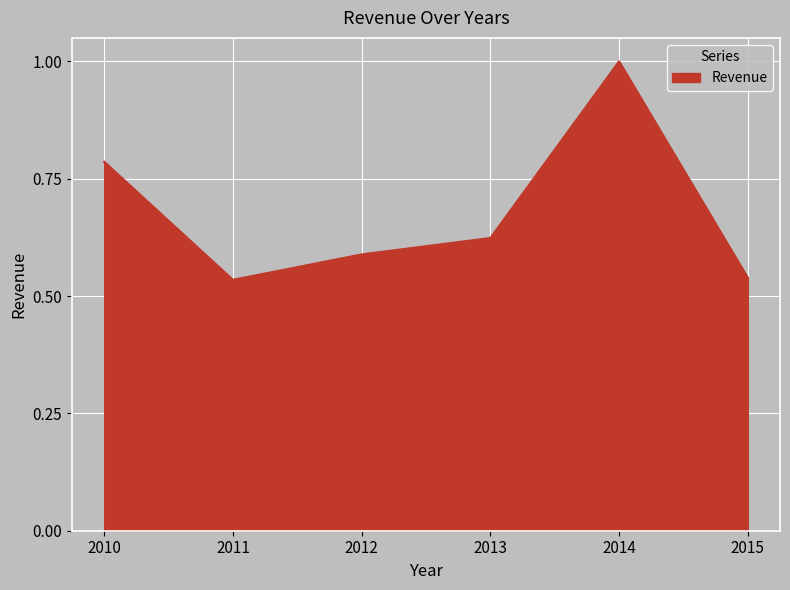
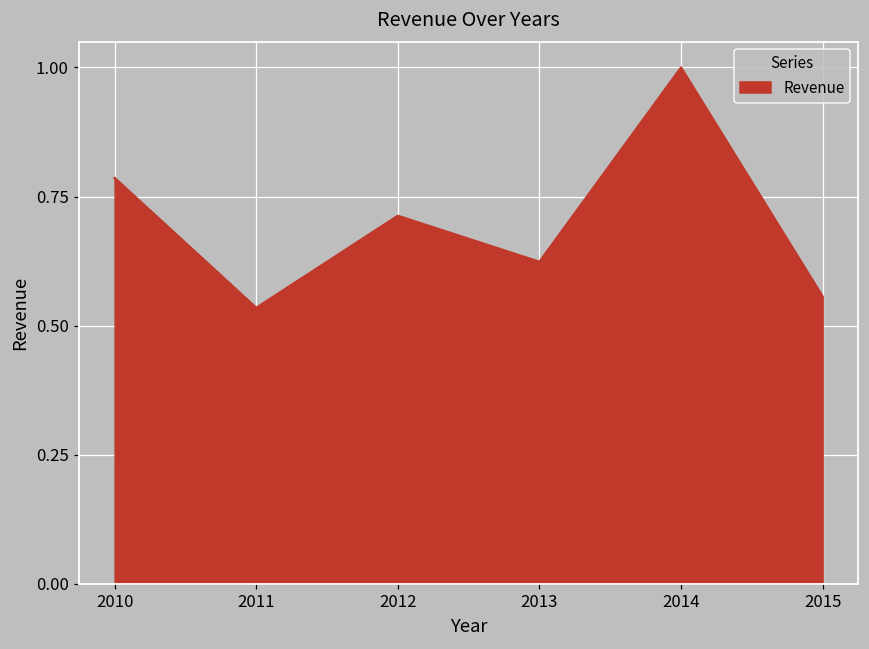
2012: 0.59 -> 0.71
2015: 0.54 -> 0.56
